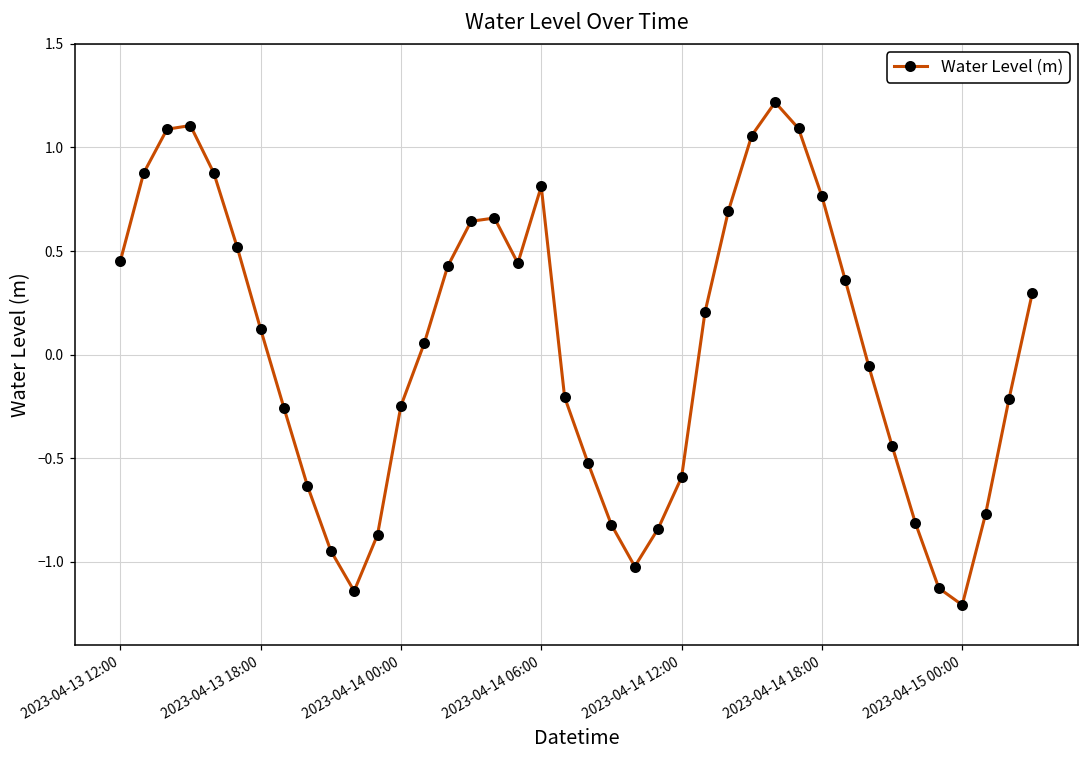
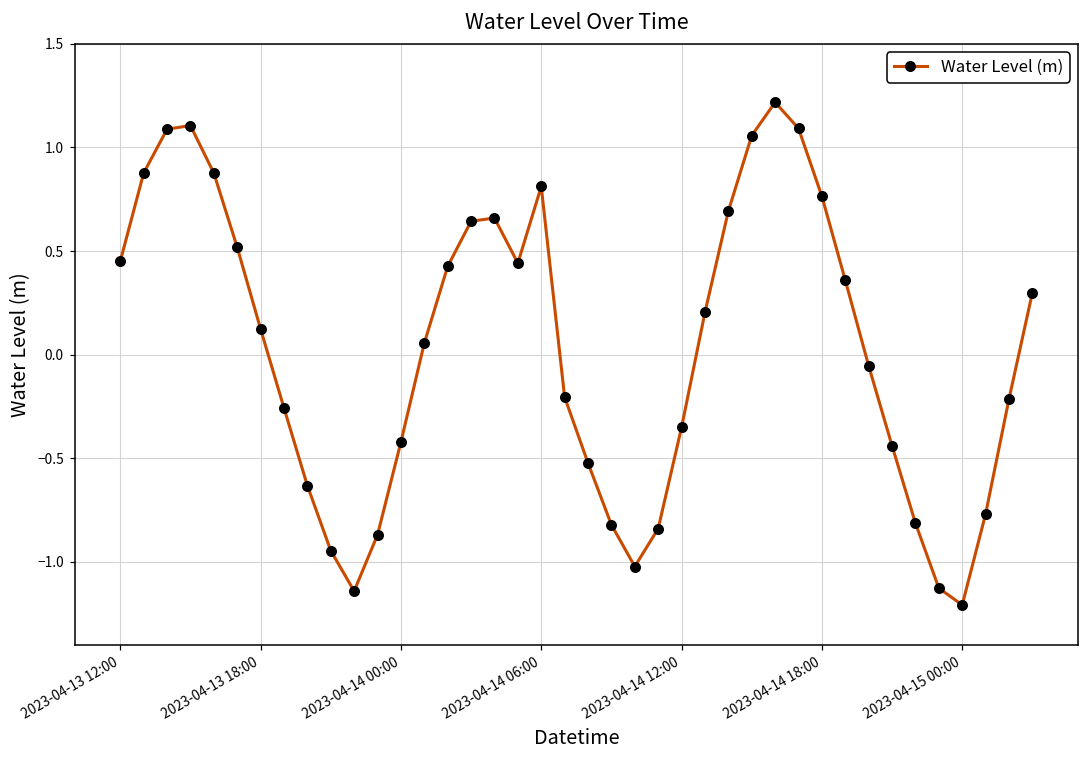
2023-04-14 00:00: -0.25 -> -0.42
2023-04-14 12:00: -0.59 -> -0.35
